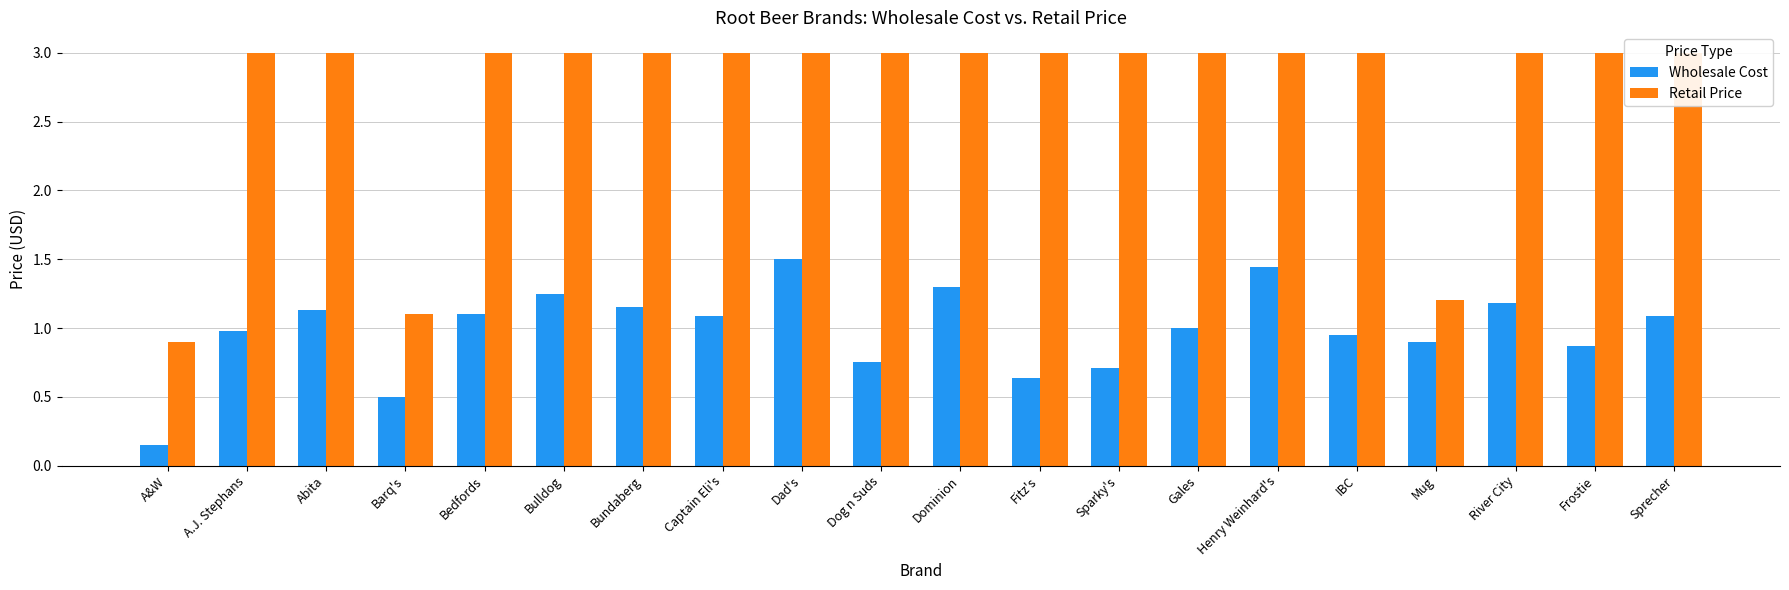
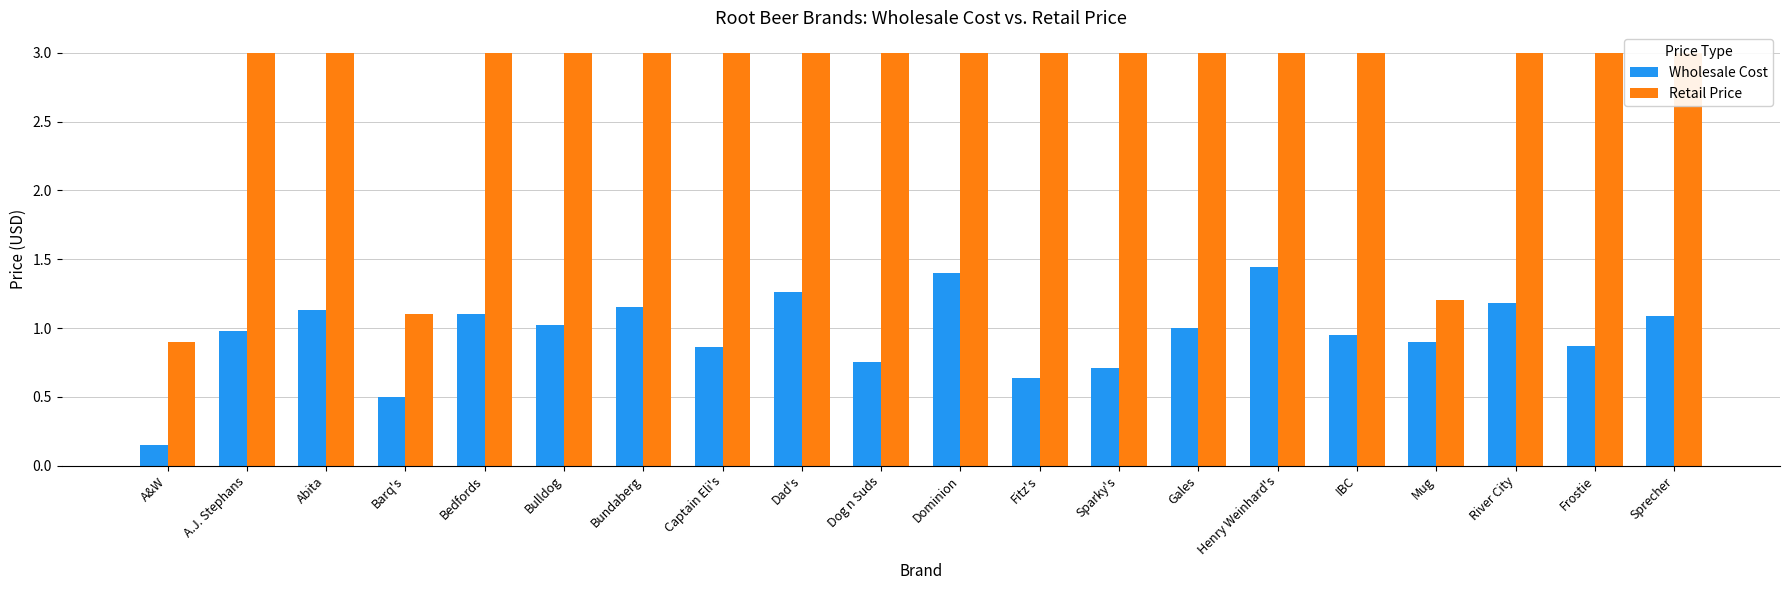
Wholesale Cost, Bulldog: 1.25 -> 1.02
Wholesale Cost, Captain Eli's: 1.09 -> 0.86
Wholesale Cost, Dad's: 1.50 -> 1.26
Wholesale Cost, Dominion: 1.3 -> 1.4
